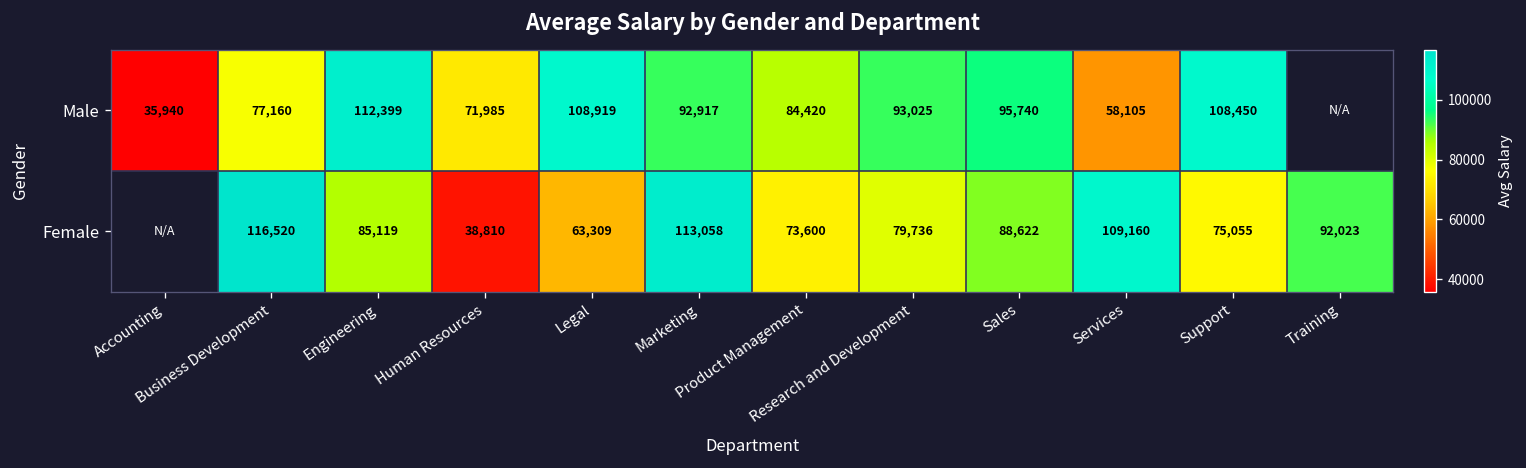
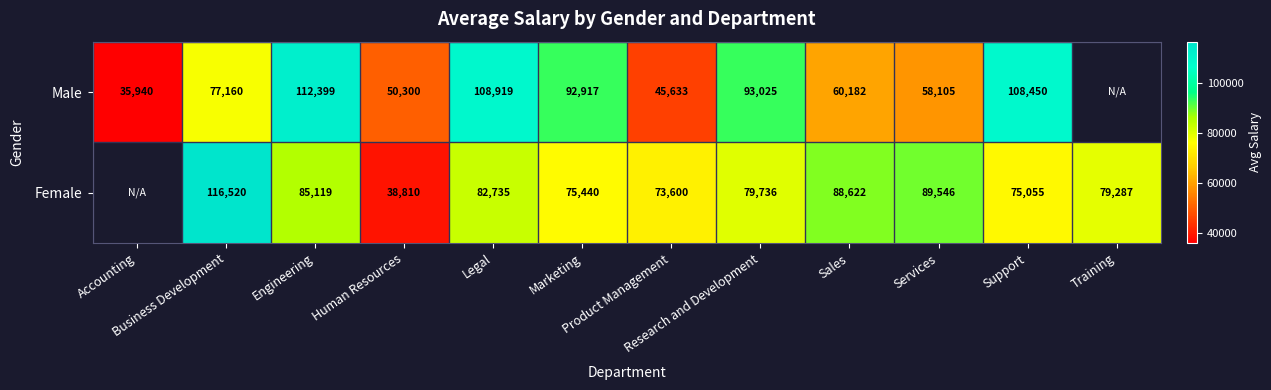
Male, Human Resources: 71,985 -> 50,300
Male, Product Management: 84,420 -> 45,633
Male, Sales: 95,740 -> 60,182
Female, Legal: 63,309 -> 82,735
Female, Marketing: 113,058 -> 75,440
Female, Services: 109,160 -> 89,546
Female, Training: 92,023 -> 79,287
